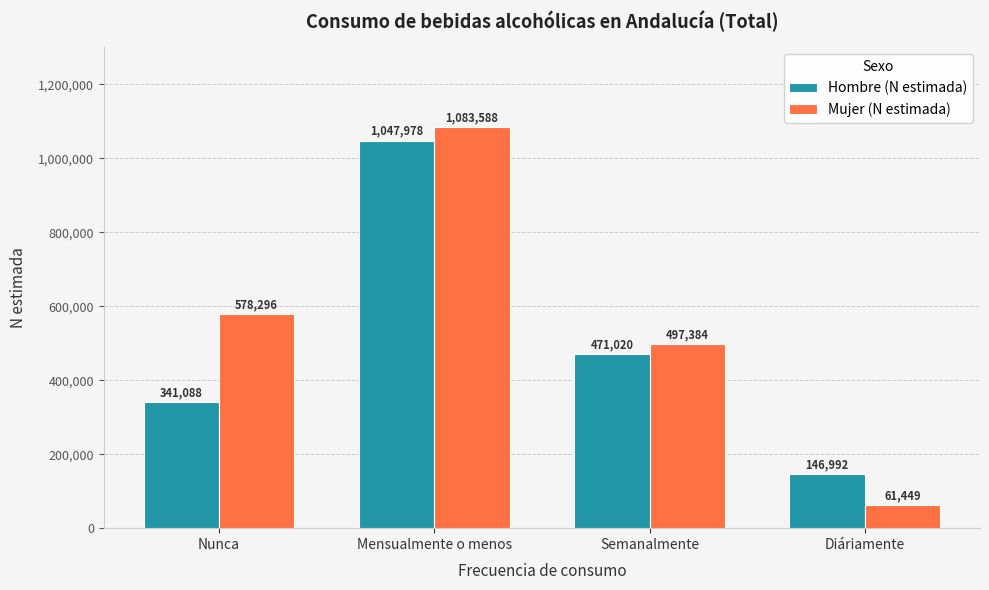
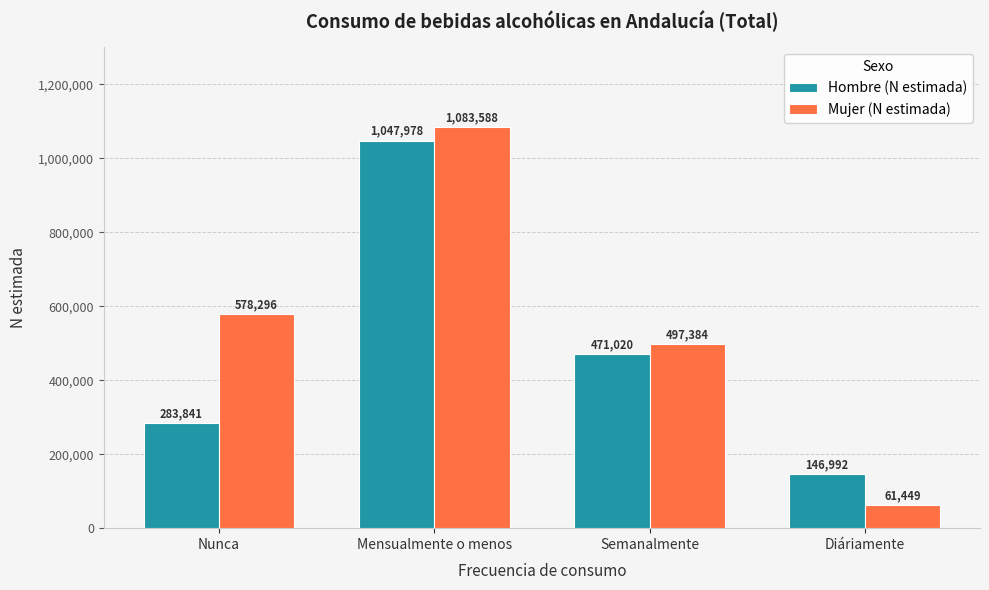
Hombre (N estimada), Nunca: 341,088 -> 283,841
